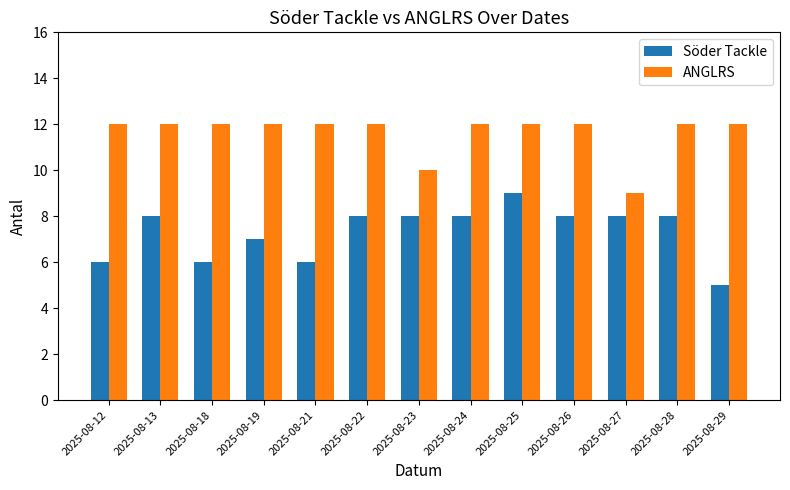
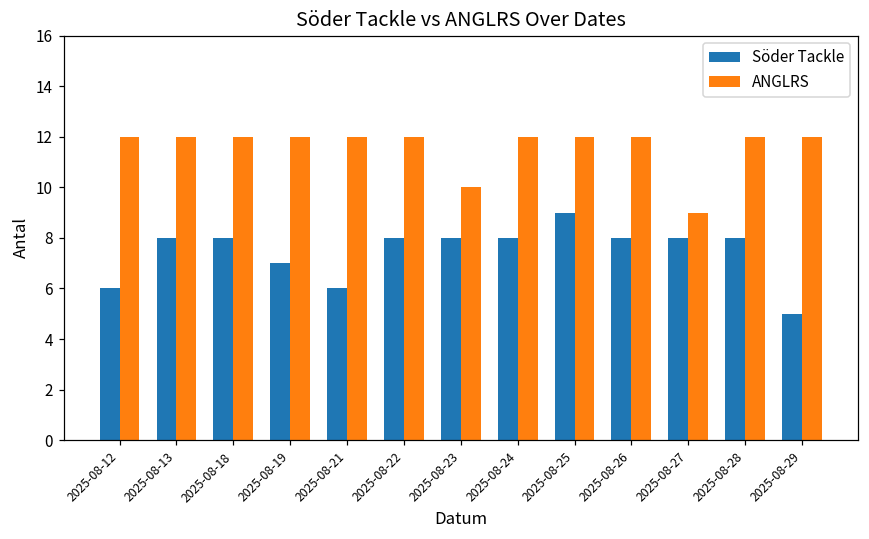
Söder Tackle, 2025-08-18: 6 -> 8
